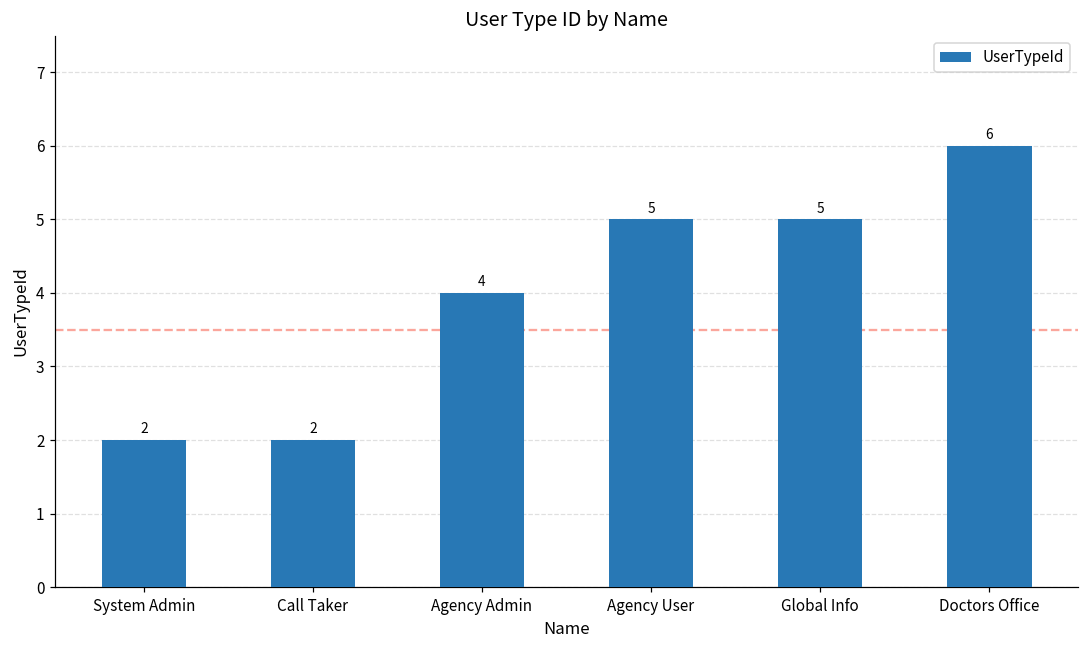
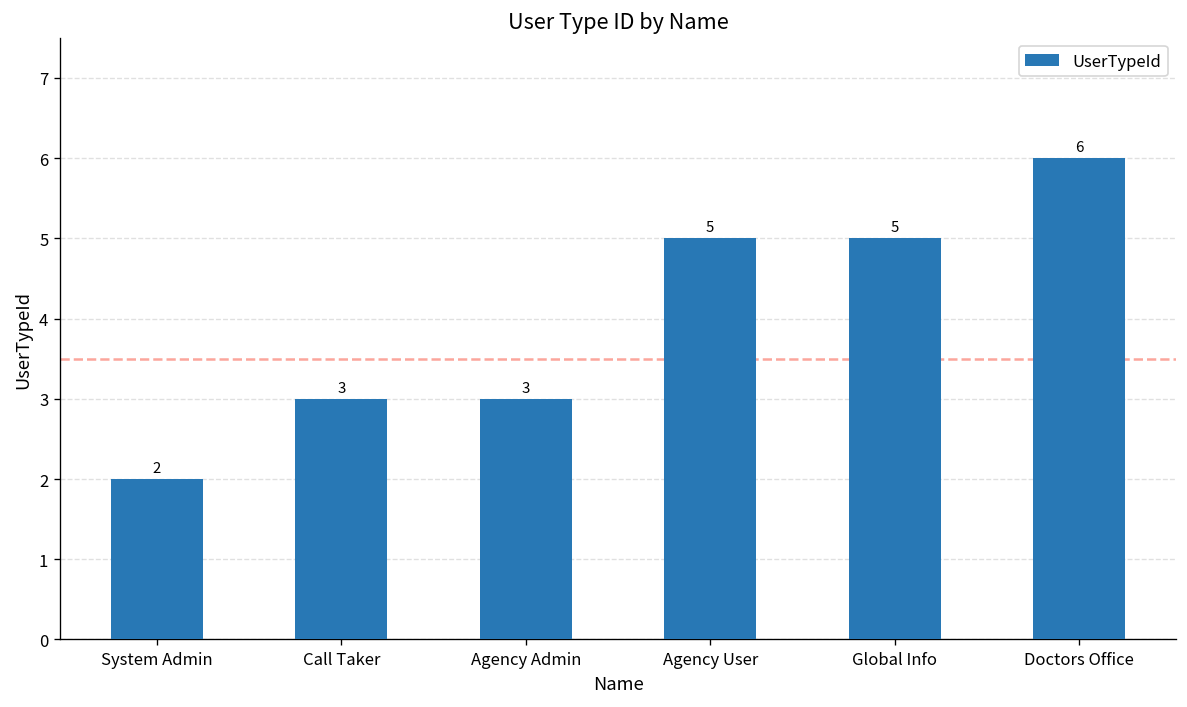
Call Taker: 2 -> 3
Agency Admin: 4 -> 3
